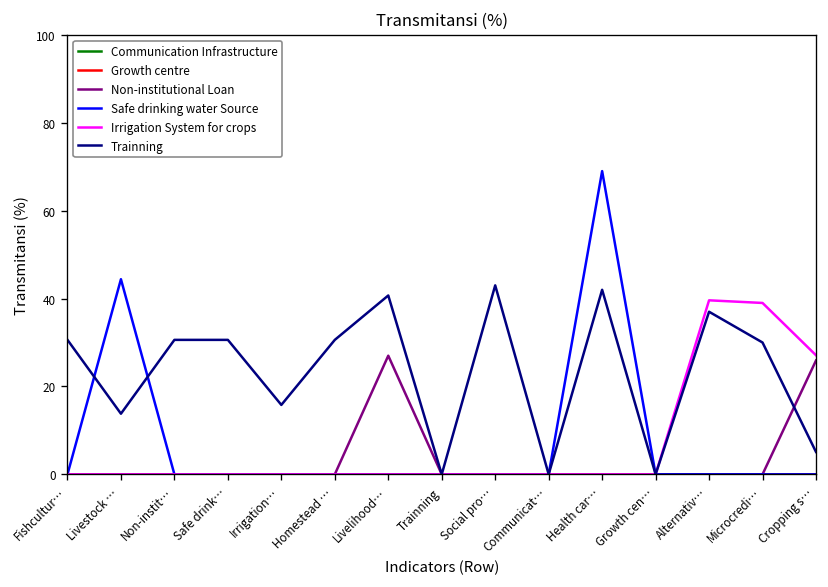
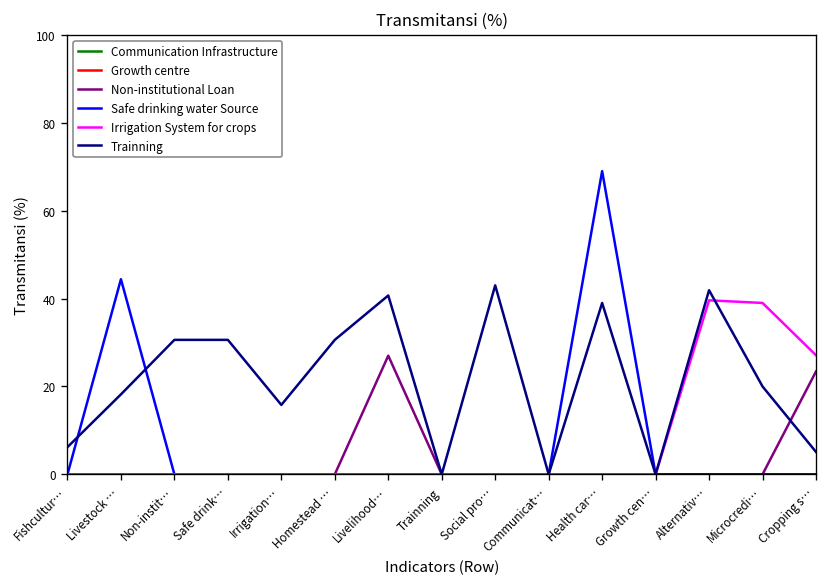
Trainning, Fishcultur…: 31 -> 6
Trainning, Livestock …: 14 -> 18
Trainning, Health car…: 42 -> 39
Trainning, Alternativ…: 37 -> 42
Trainning, Microcredi…: 30 -> 20
Non-institutional Loan, Cropping s…: 26 -> 23
